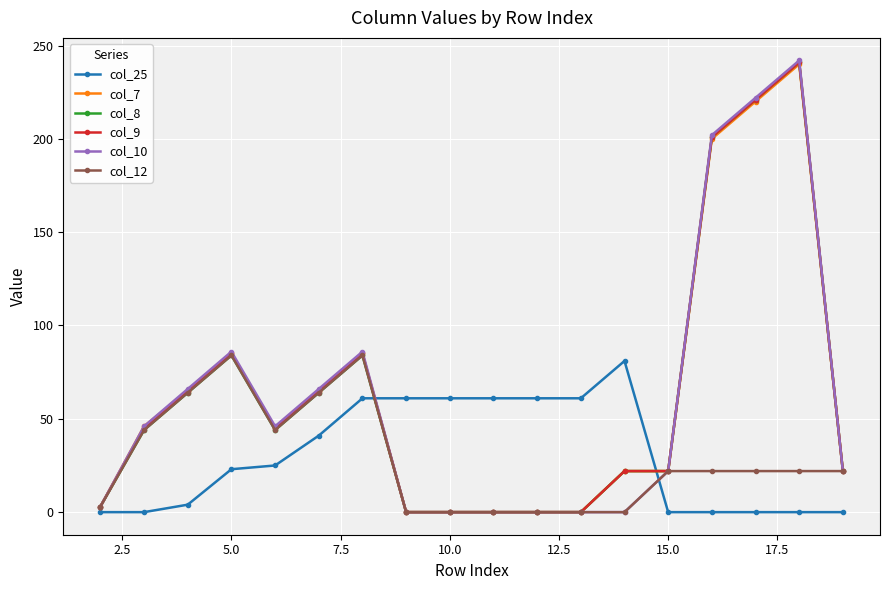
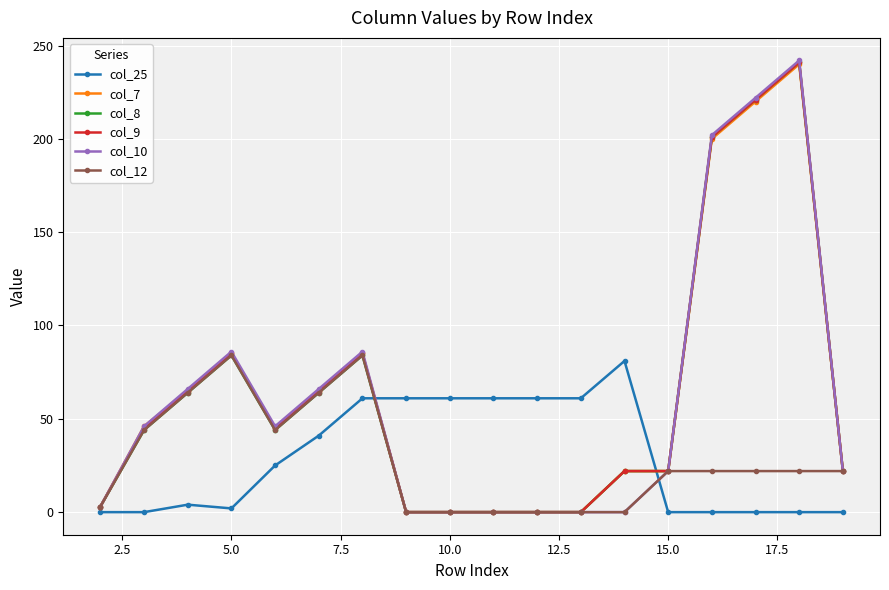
col_25, 5.0: 23 -> 2
